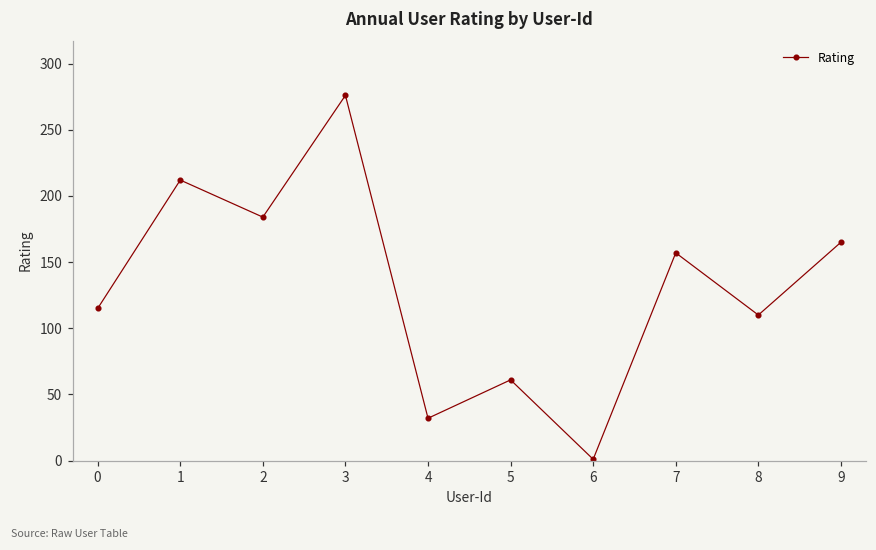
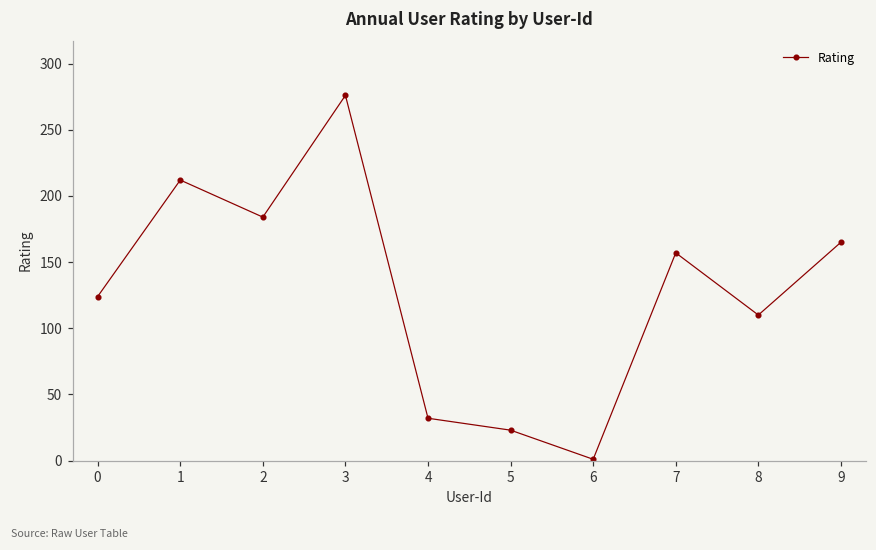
0: 115 -> 124
5: 61 -> 23
